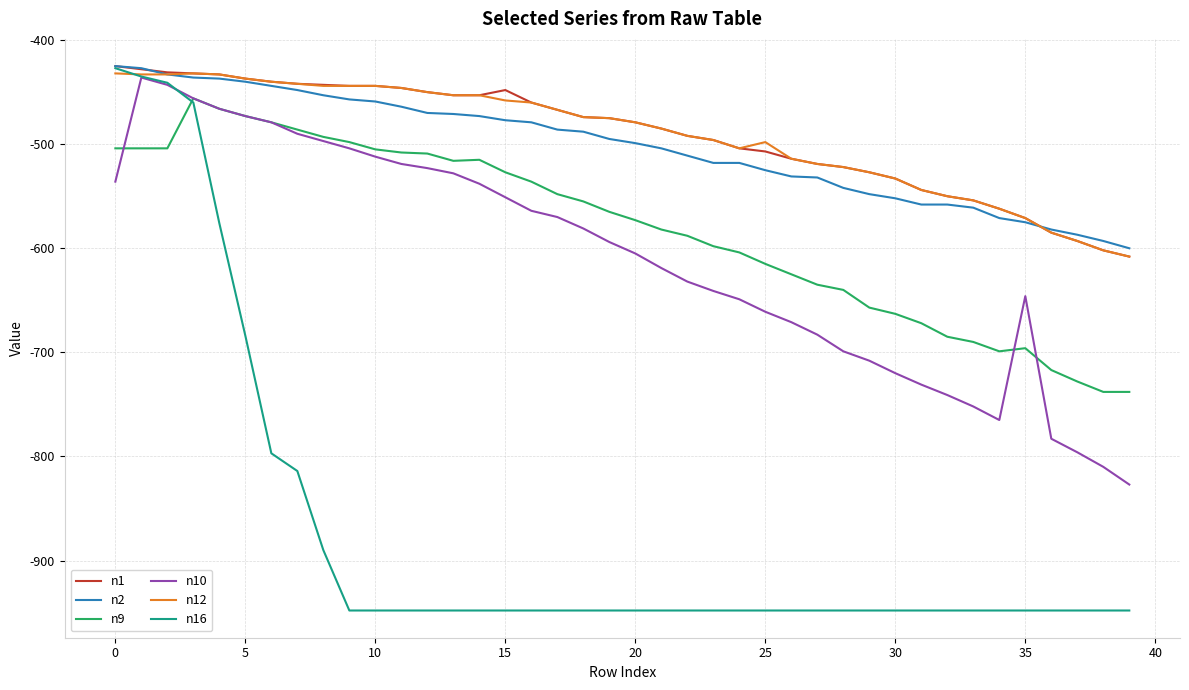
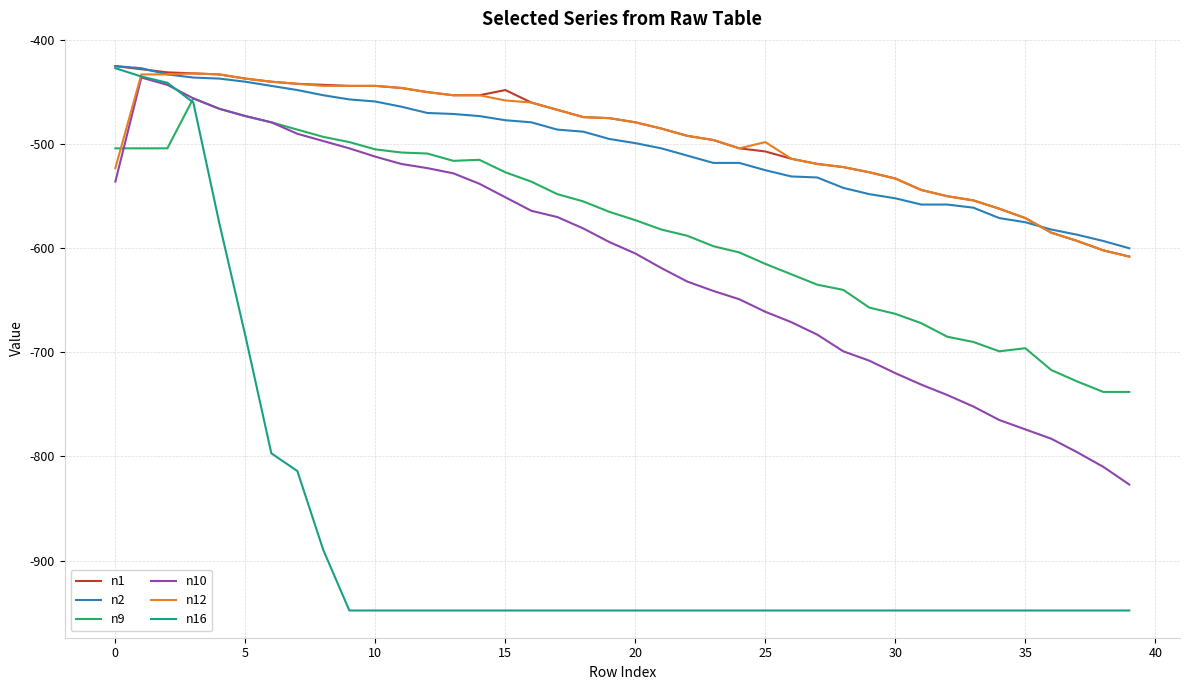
n12, 0: -432 -> -523
n10, 35: -646 -> -774
